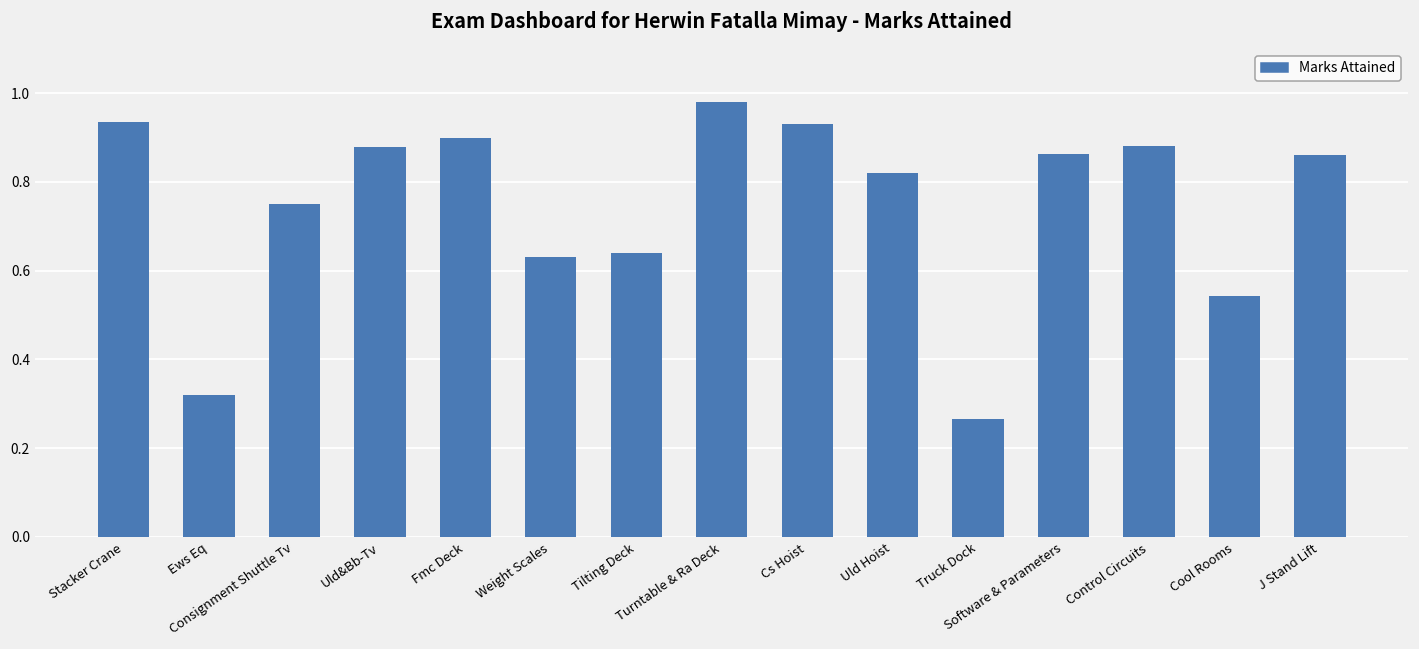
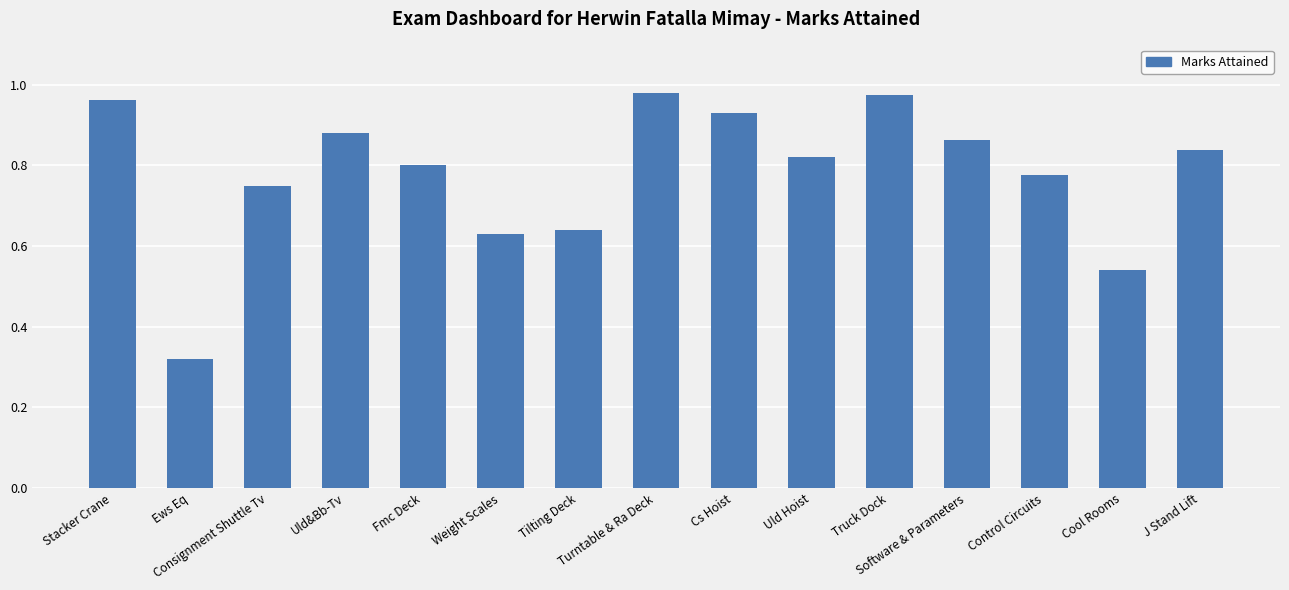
Stacker Crane: 0.94 -> 0.96
Fmc Deck: 0.9 -> 0.8
Truck Dock: 0.27 -> 0.97
Control Circuits: 0.88 -> 0.78
J Stand Lift: 0.86 -> 0.84
